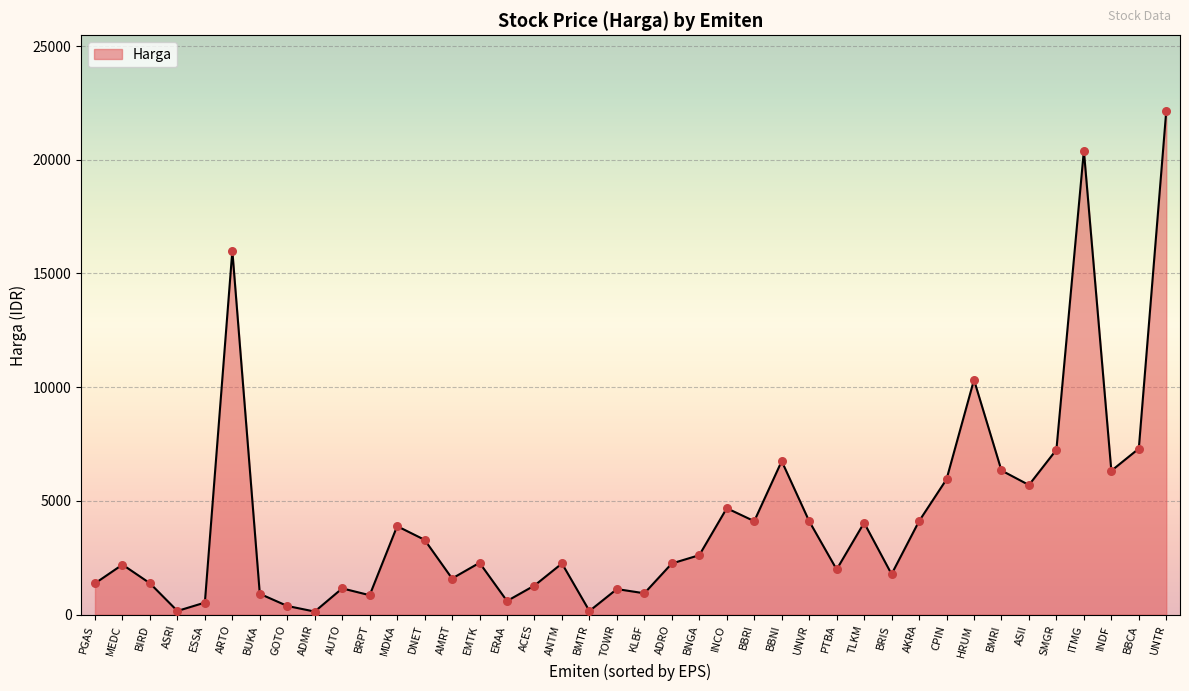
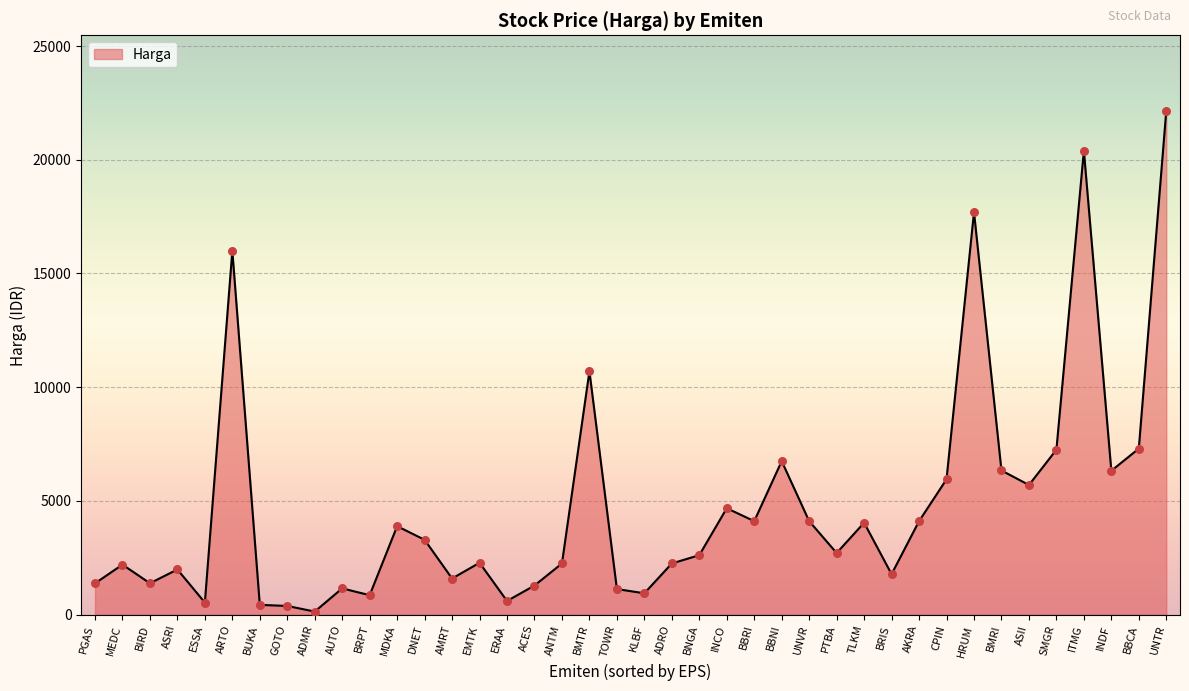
ASRI: 200 -> 2000
BUKA: 900 -> 400
BMTR: 200 -> 10700
PTBA: 2000 -> 2700
HRUM: 10300 -> 17700
